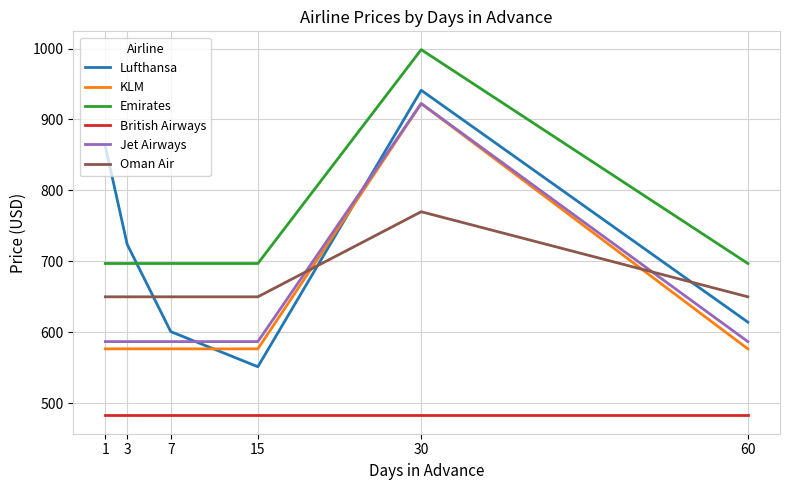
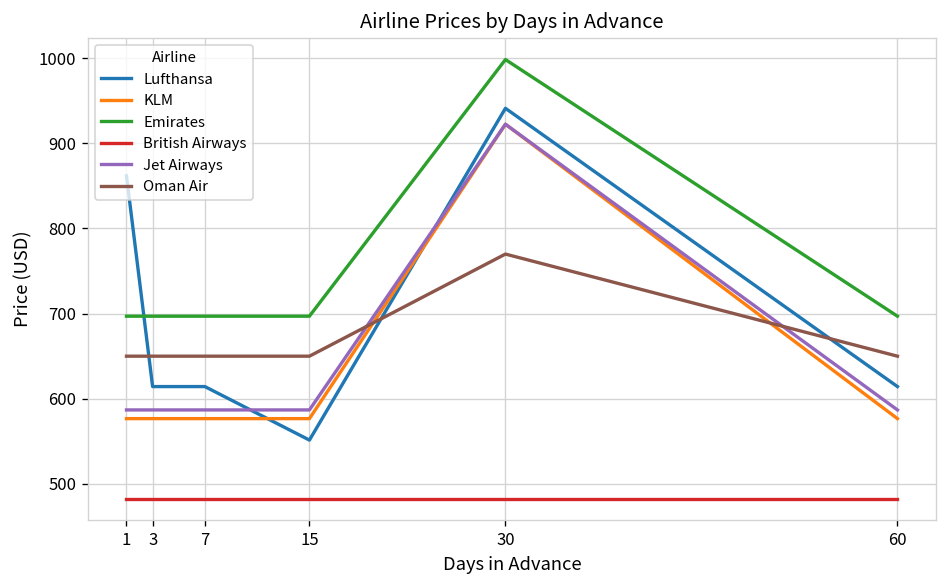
Lufthansa, 3: 720 -> 610
Lufthansa, 7: 600 -> 610
